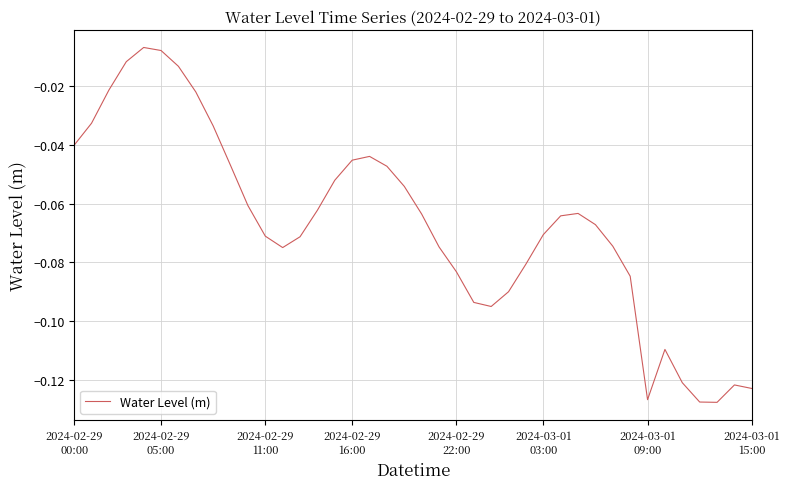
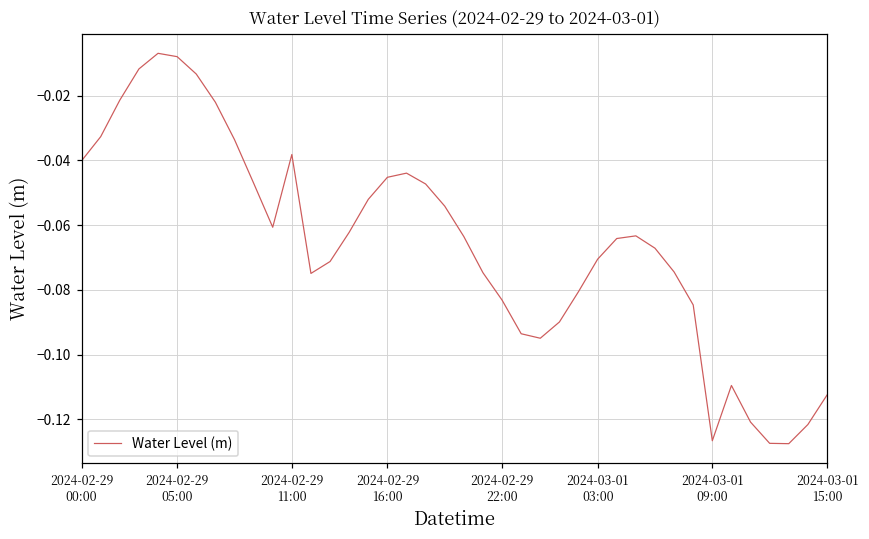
2024-02-29 11:00: -0.071 -> -0.038
2024-03-01 15:00: -0.123 -> -0.113
